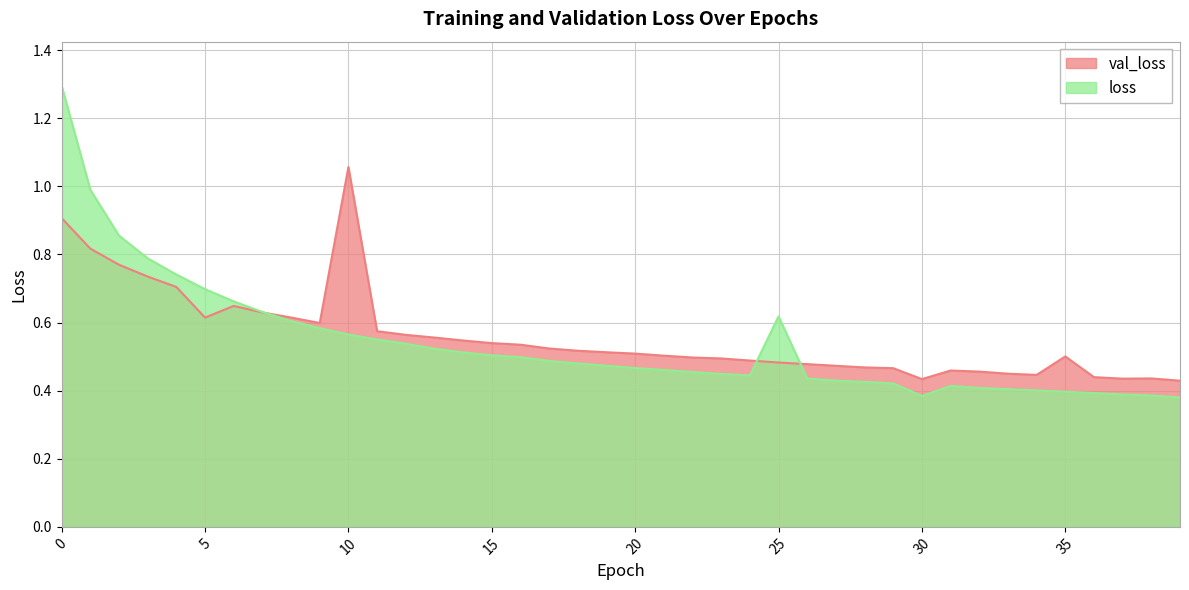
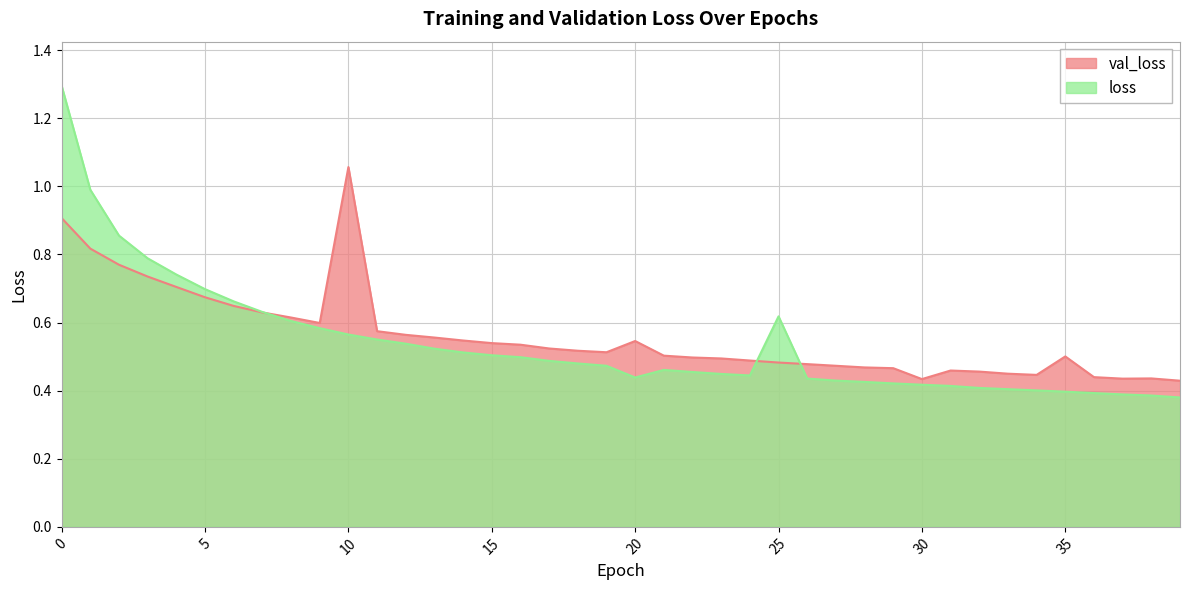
val_loss, 5: 0.61 -> 0.67
val_loss, 20: 0.51 -> 0.55
loss, 20: 0.47 -> 0.44
loss, 30: 0.38 -> 0.42
